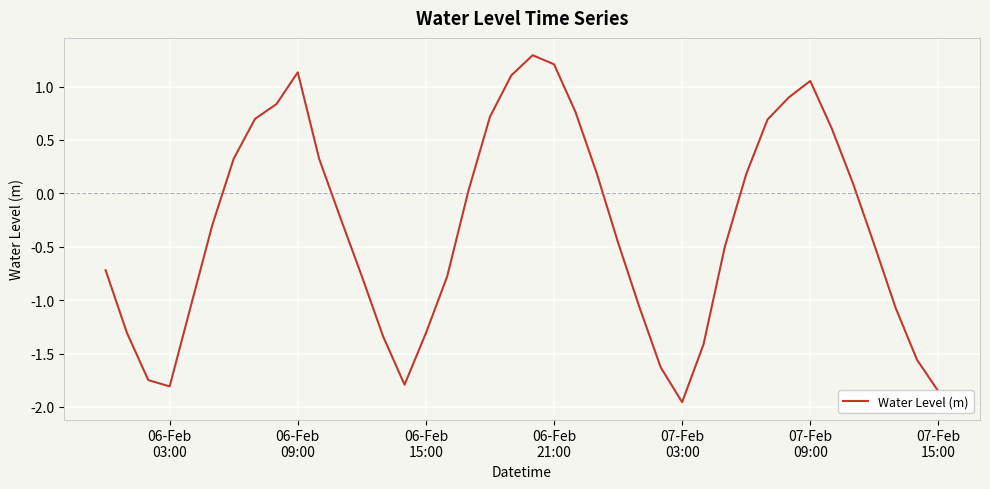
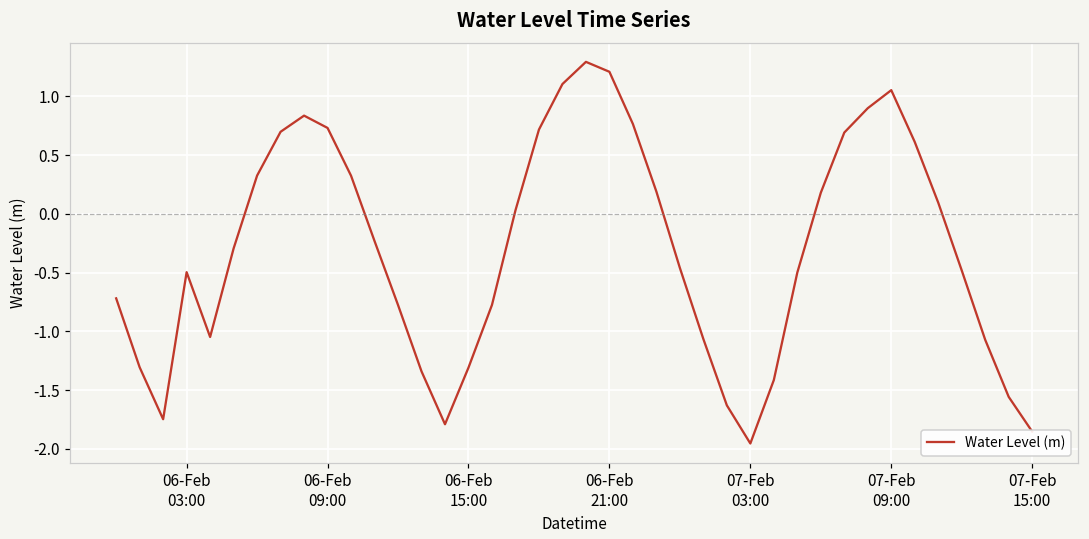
06-Feb 03:00: -1.81 -> -0.50
06-Feb 09:00: 1.13 -> 0.73
